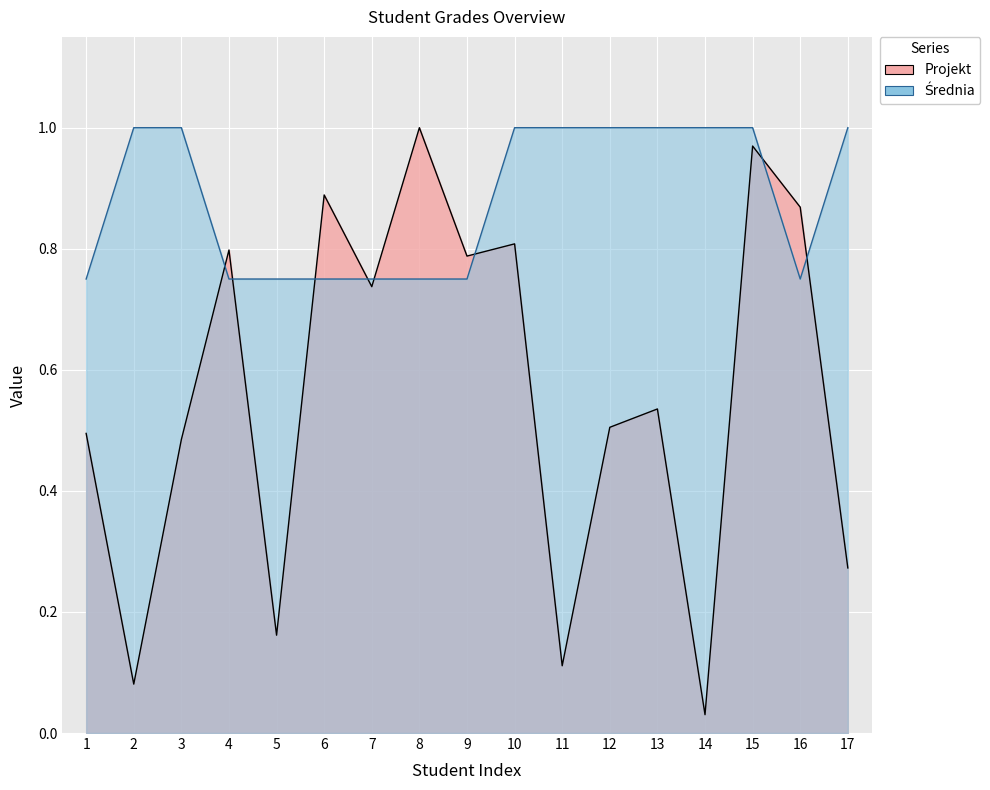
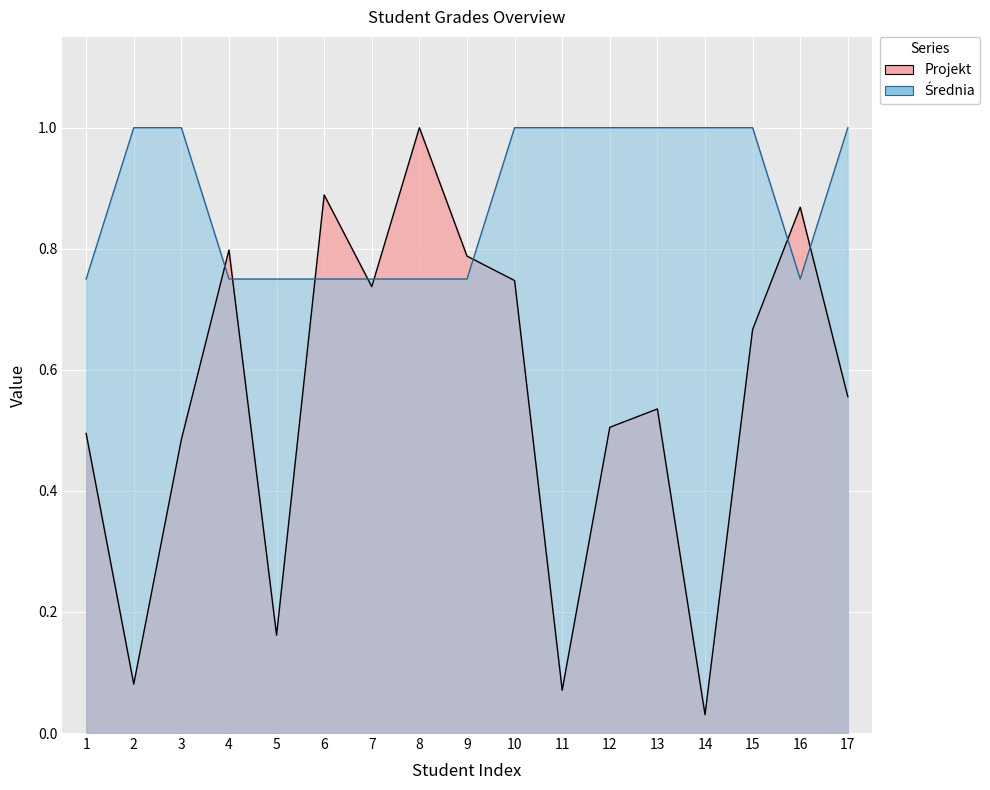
Projekt, 10: 0.81 -> 0.75
Projekt, 11: 0.11 -> 0.07
Projekt, 15: 0.97 -> 0.67
Projekt, 17: 0.27 -> 0.56
